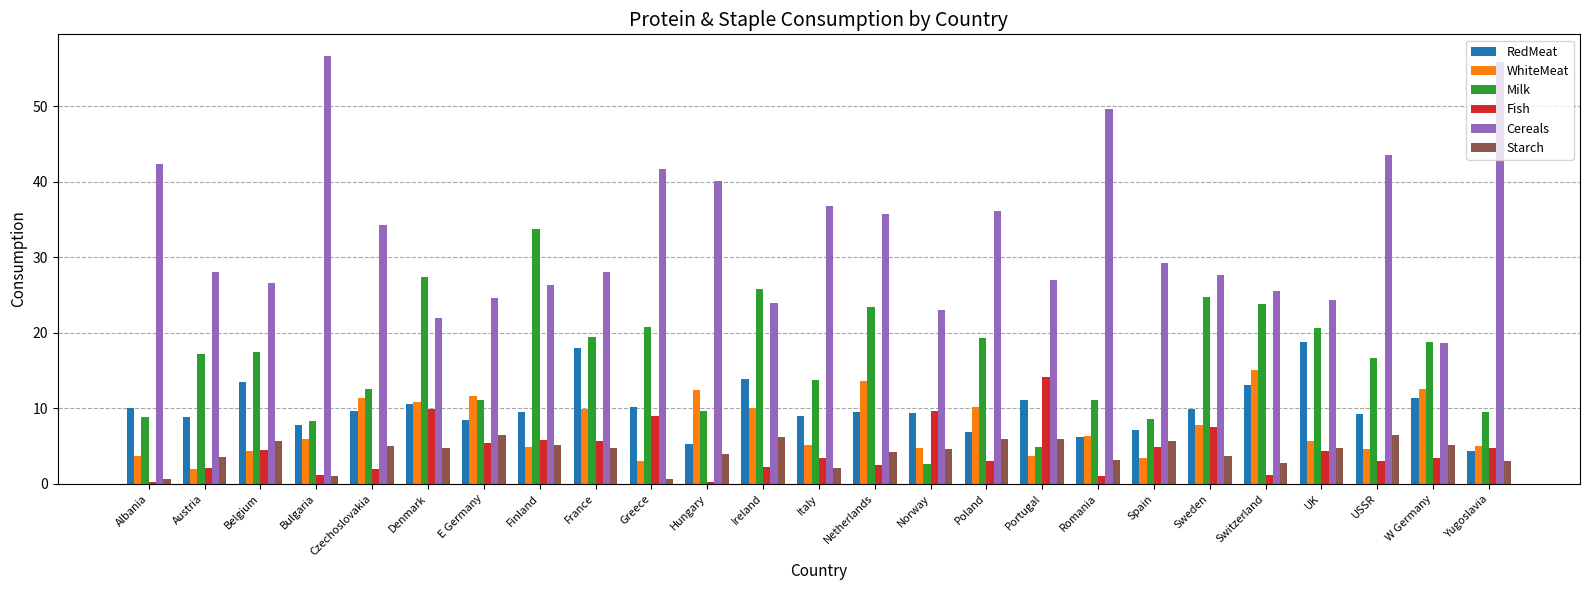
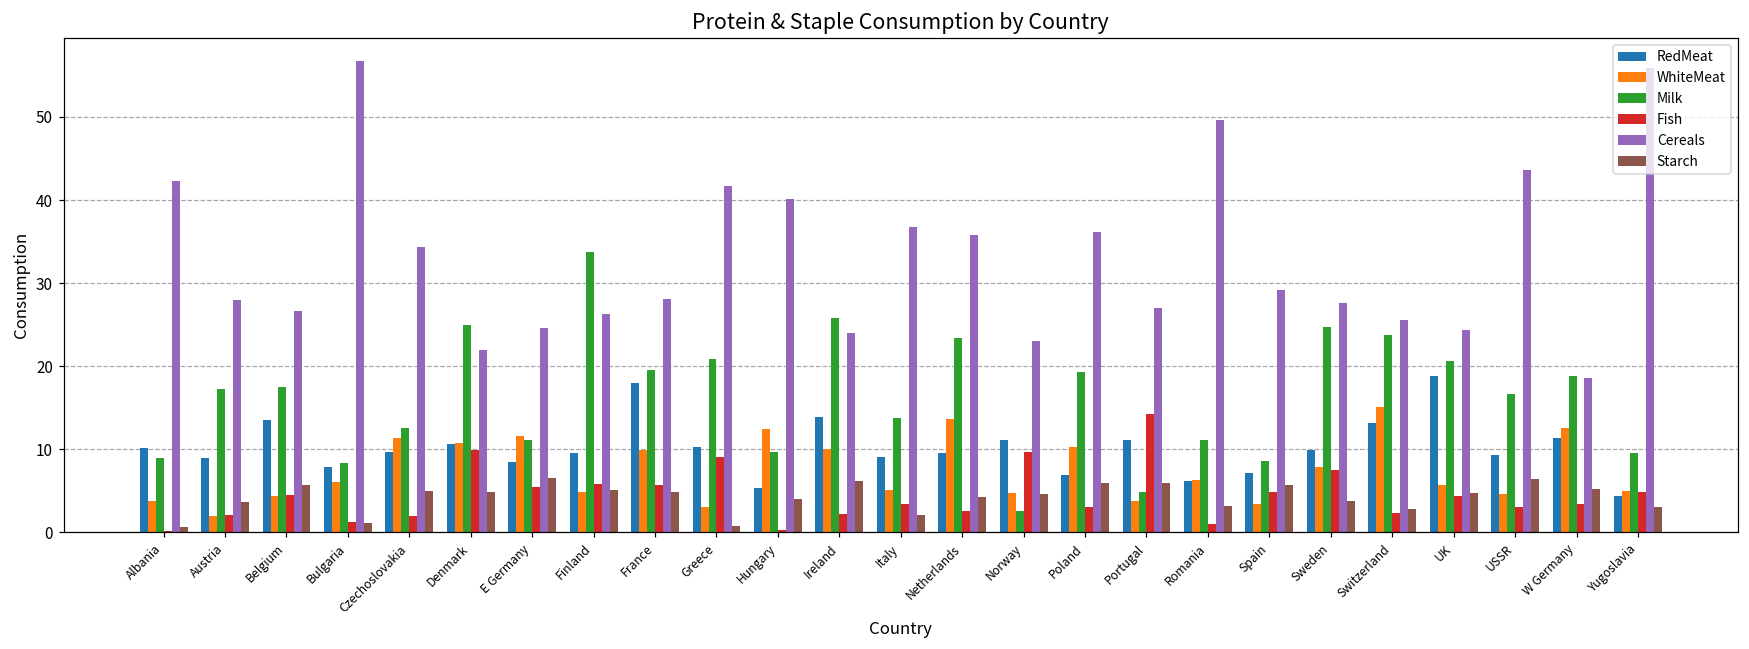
Milk, Denmark: 27 -> 25
RedMeat, Norway: 9 -> 11
Fish, Switzerland: 1 -> 2
